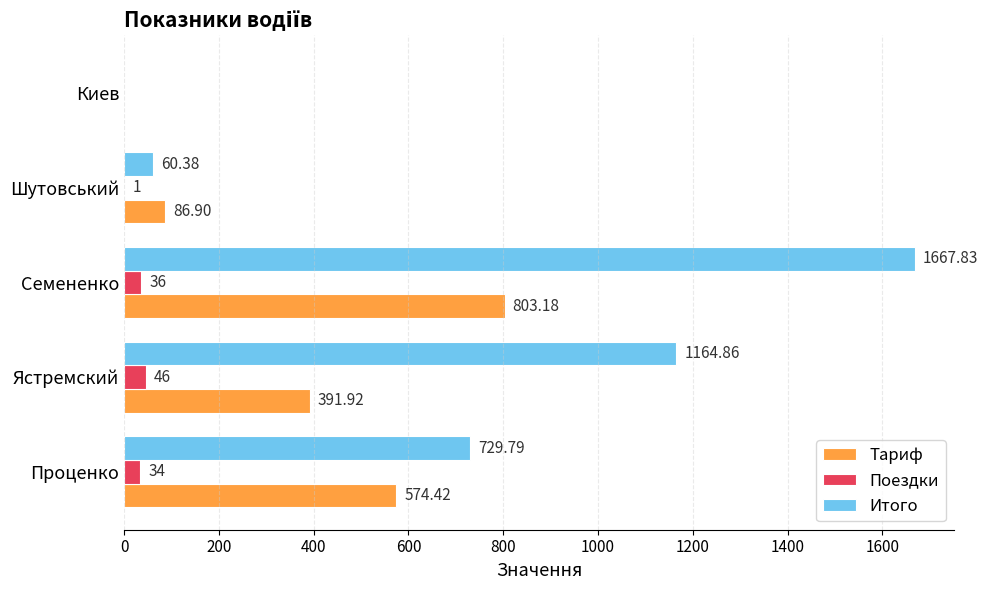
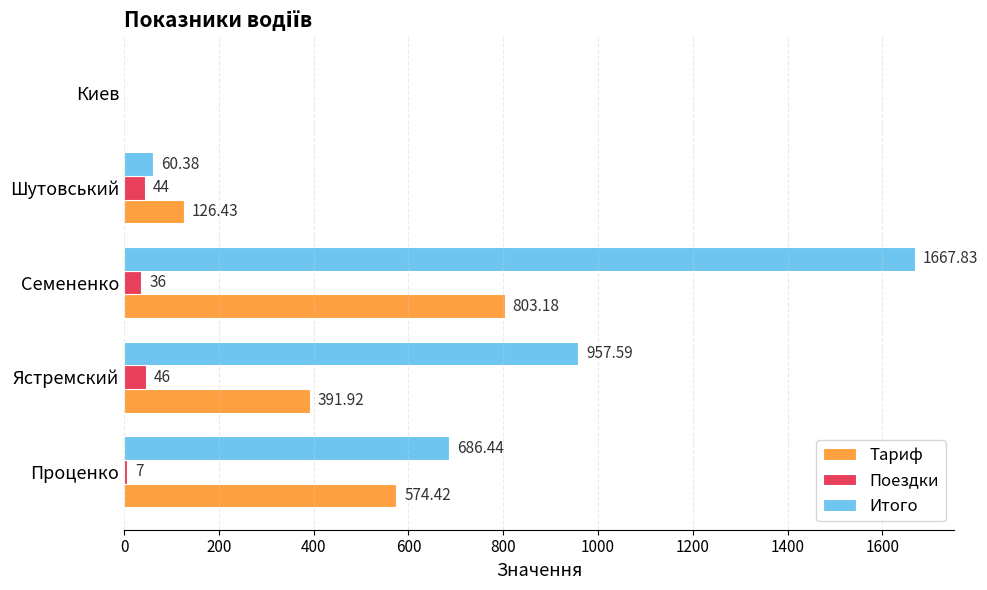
Поездки, Шутовський: 1 -> 44
Тариф, Шутовський: 86.90 -> 126.43
Итого, Ястремский: 1164.86 -> 957.59
Итого, Проценко: 729.79 -> 686.44
Поездки, Проценко: 34 -> 7
